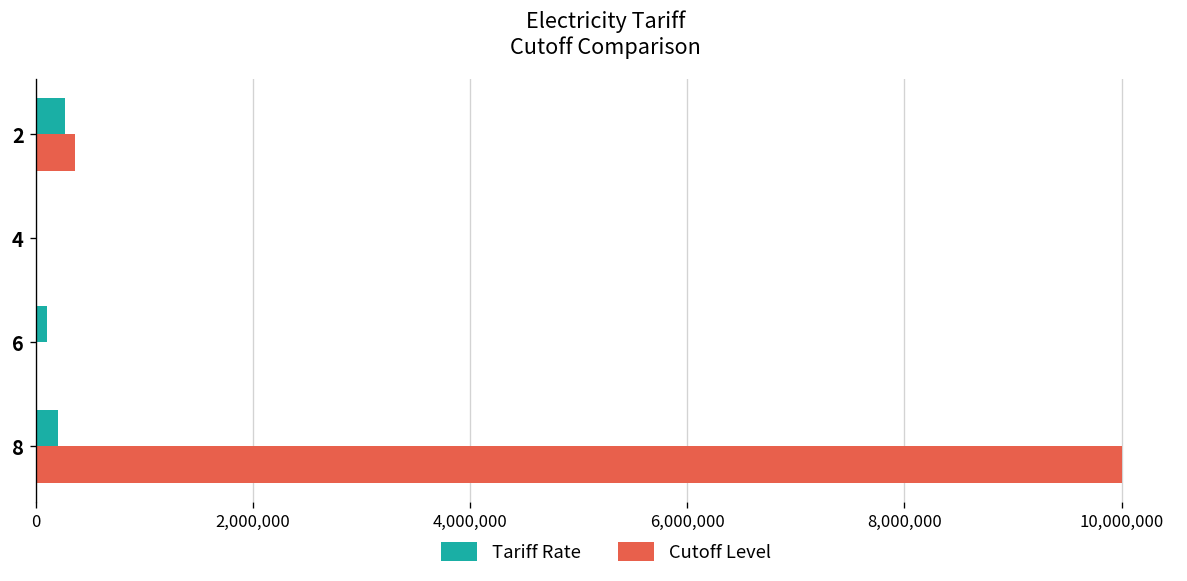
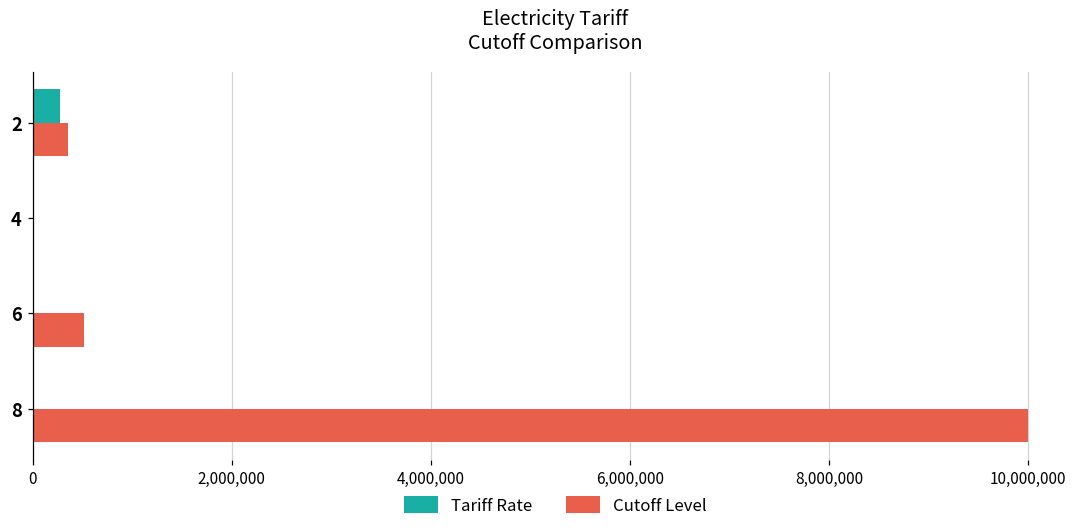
Tariff Rate, 6: 100,000 -> 0
Cutoff Level, 6: 0 -> 500,000
Tariff Rate, 8: 200,000 -> 0
